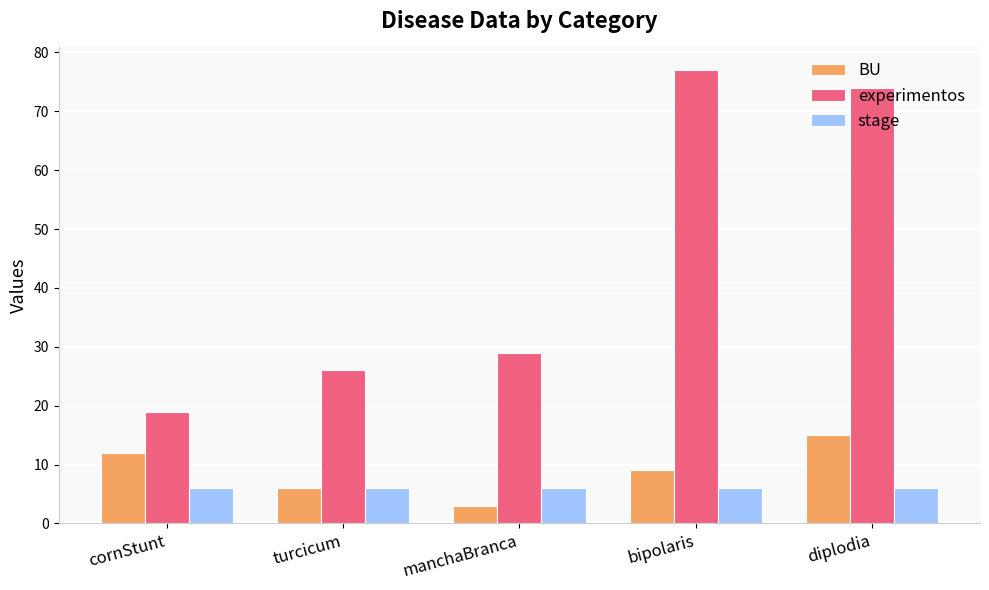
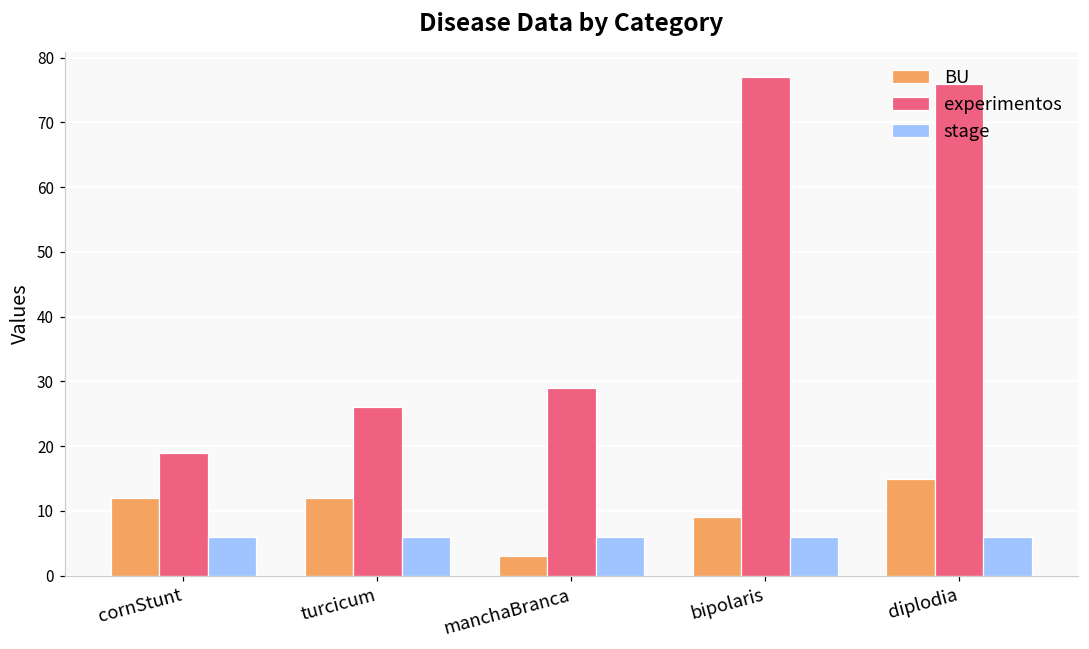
BU, turcicum: 6 -> 12
experimentos, diplodia: 74 -> 76
